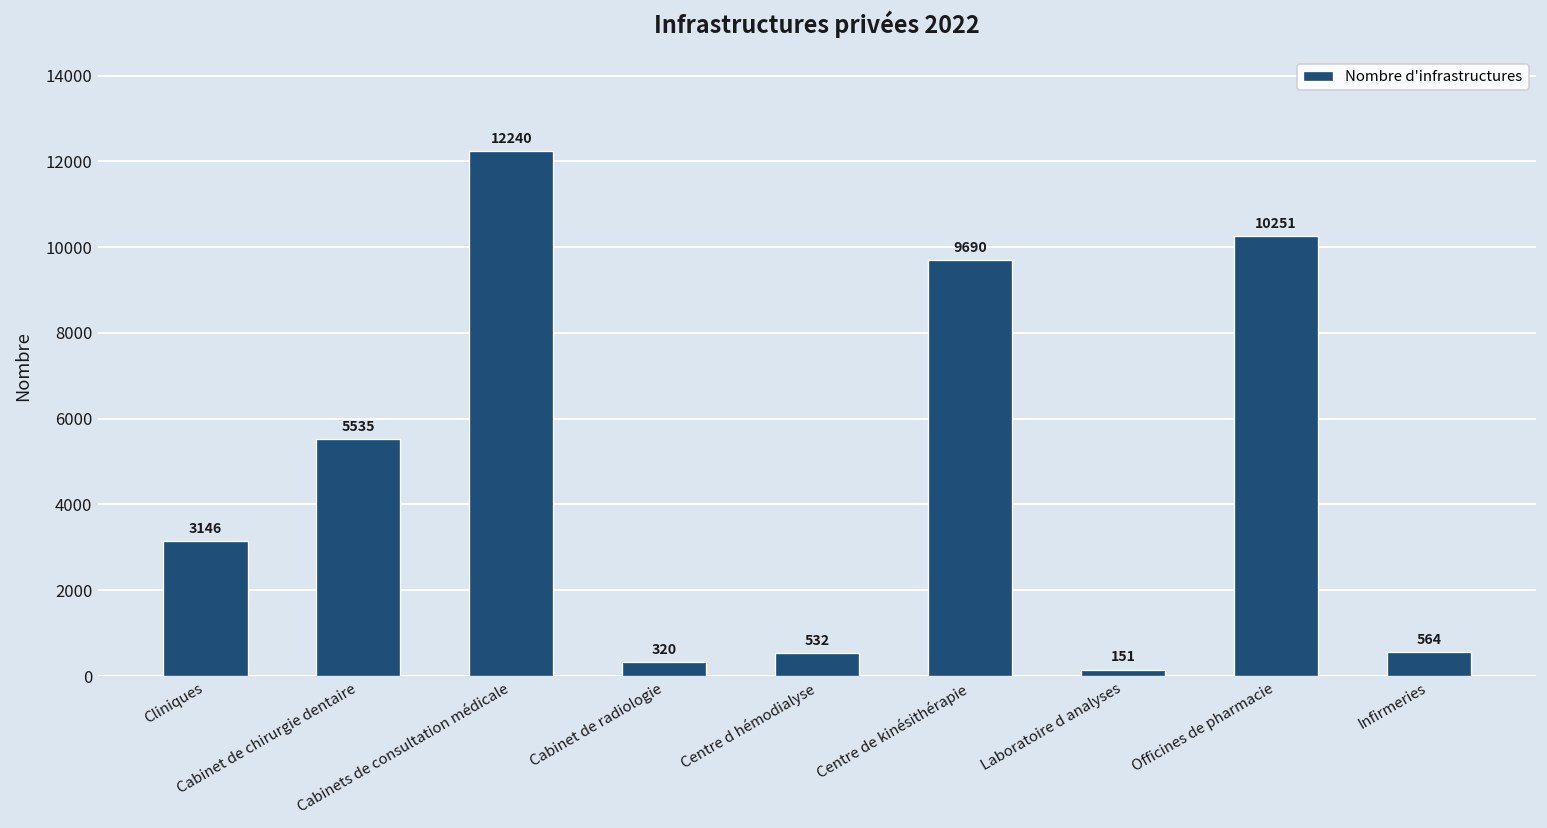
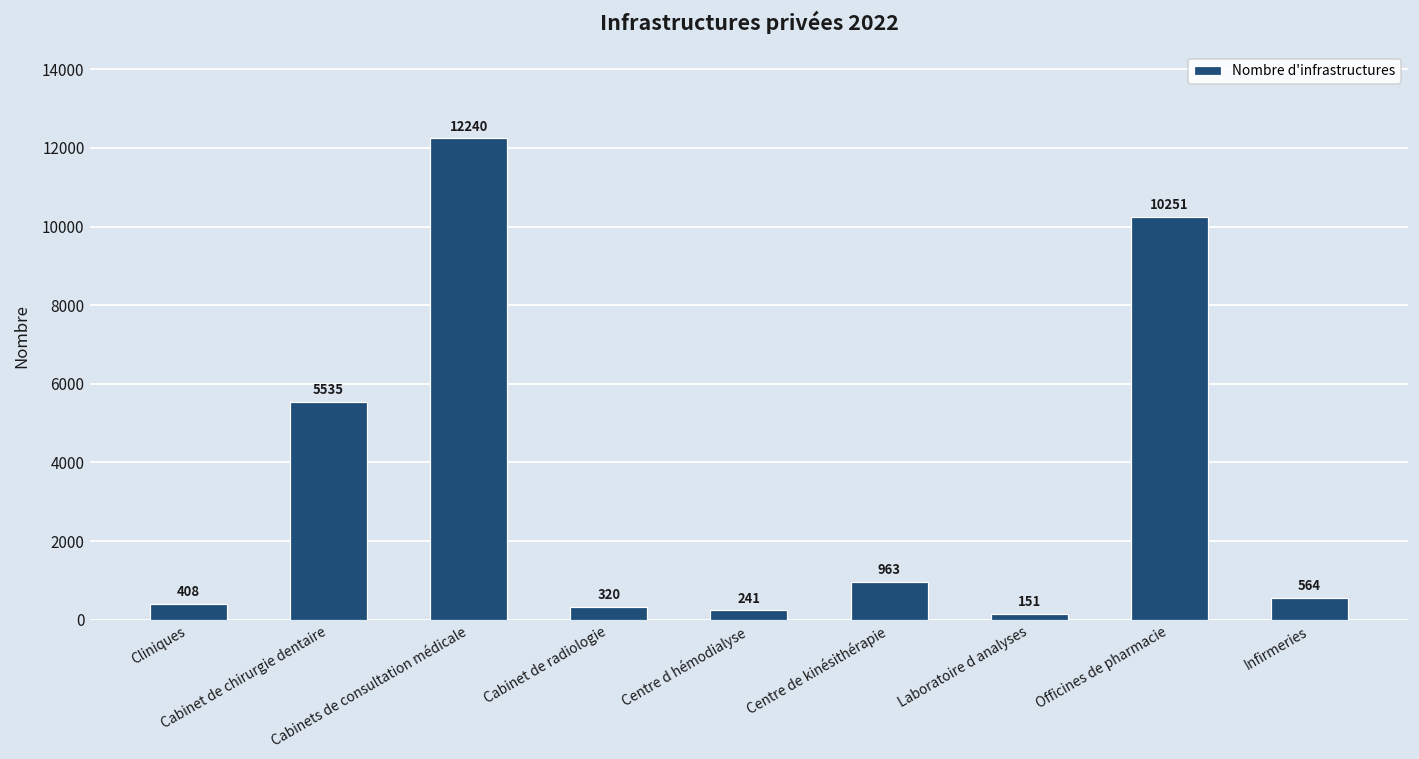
Cliniques: 3146 -> 408
Centre d hémodialyse: 532 -> 241
Centre de kinésithérapie: 9690 -> 963
